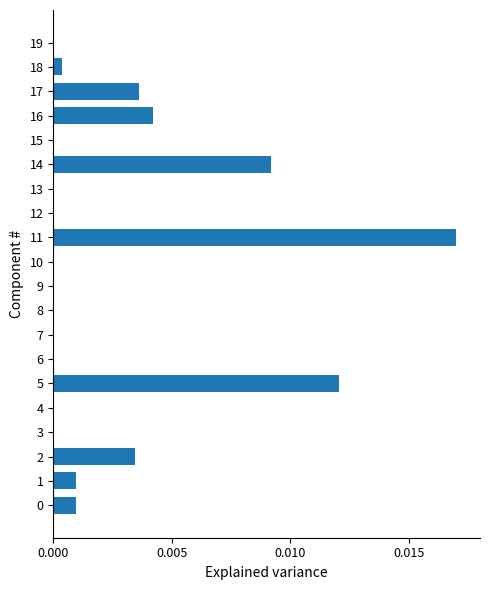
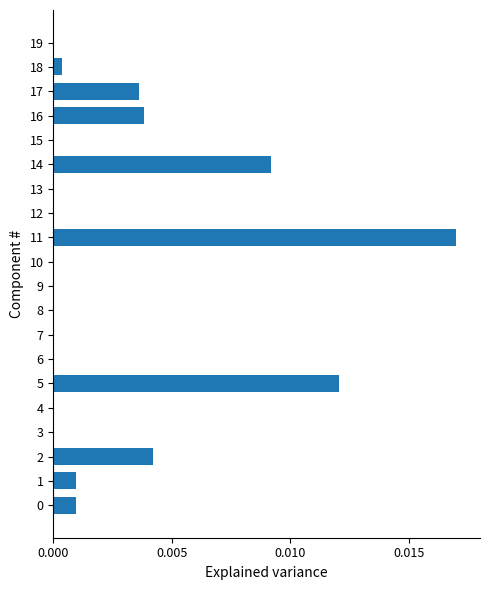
16: 0.0042 -> 0.0038
2: 0.0034 -> 0.0042
